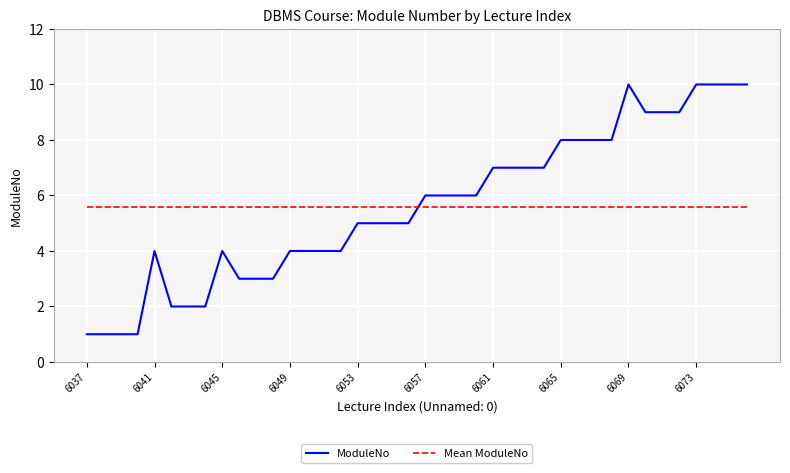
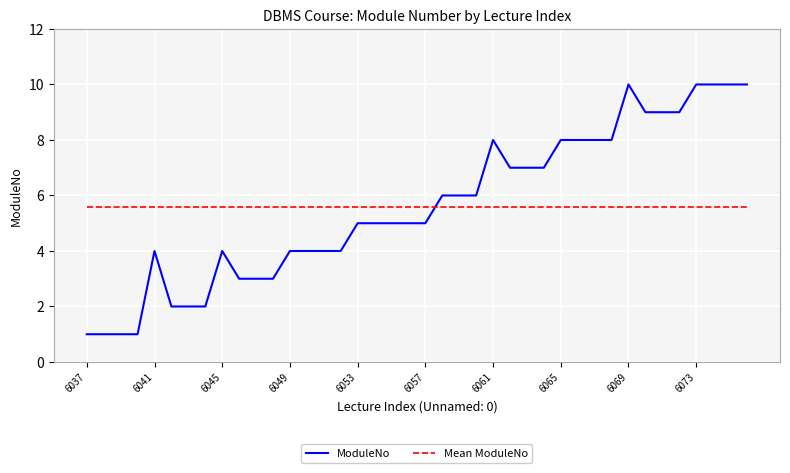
ModuleNo, 6057: 6 -> 5
ModuleNo, 6061: 7 -> 8
